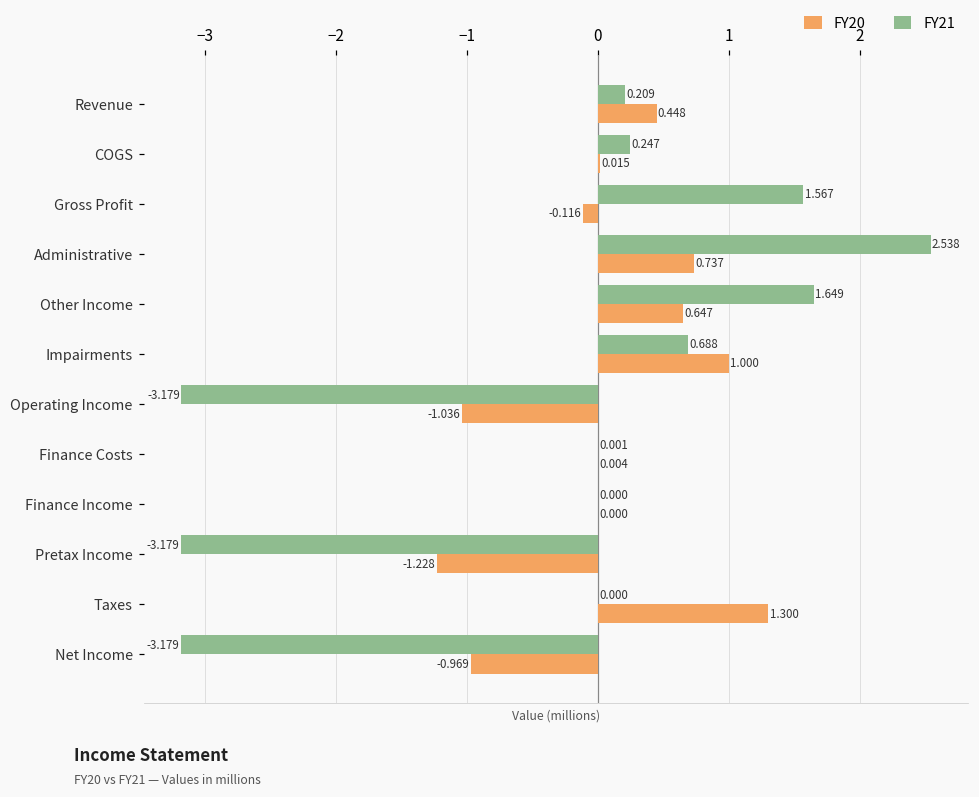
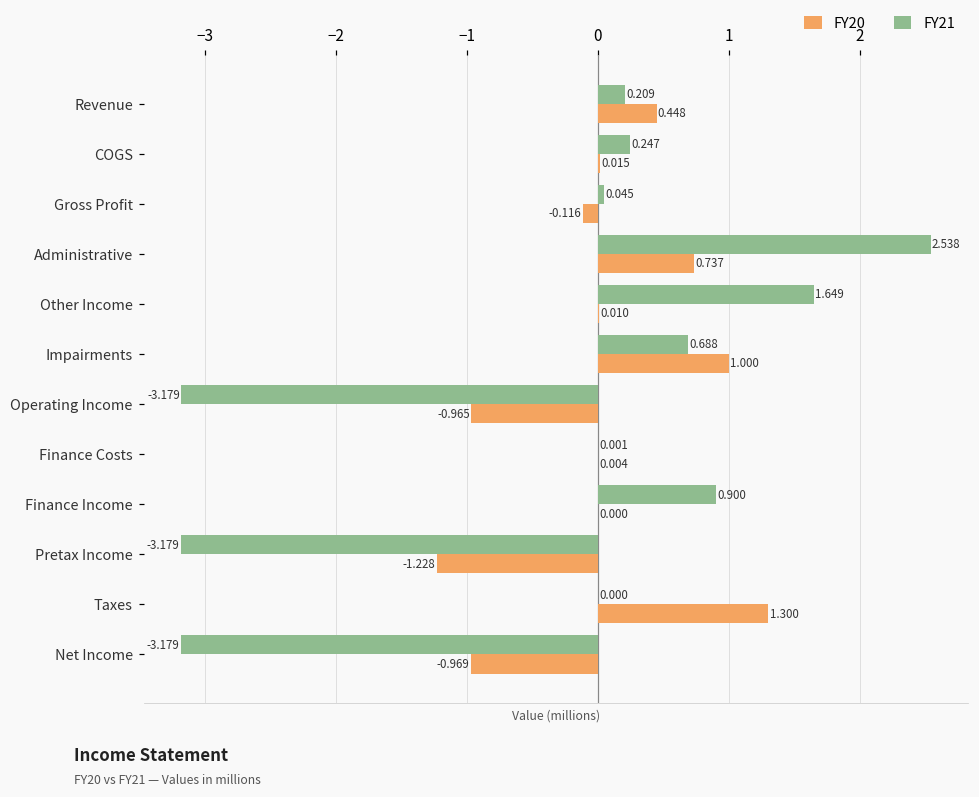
FY21, Gross Profit: 1.567 -> 0.045
FY20, Other Income: 0.647 -> 0.010
FY20, Operating Income: -1.036 -> -0.965
FY21, Finance Income: 0.000 -> 0.900
